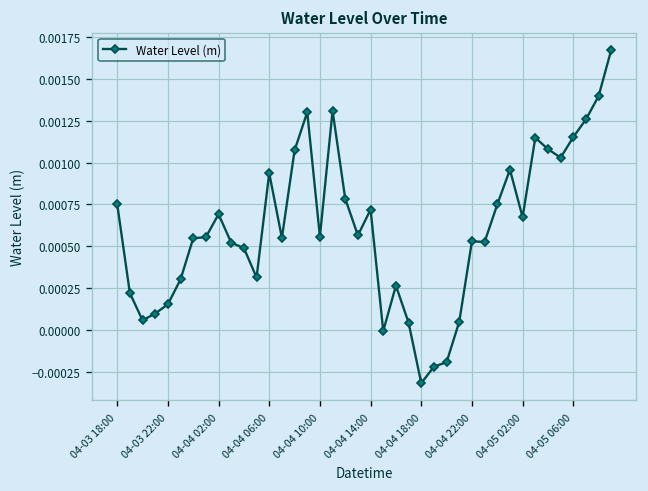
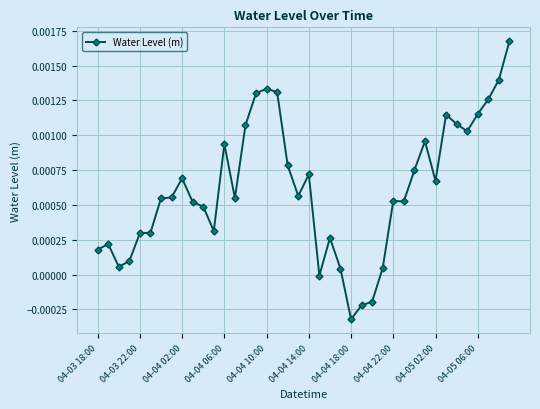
04-03 18:00: 0.00075 -> 0.00018
04-03 22:00: 0.00015 -> 0.00030
04-04 10:00: 0.00056 -> 0.00133
